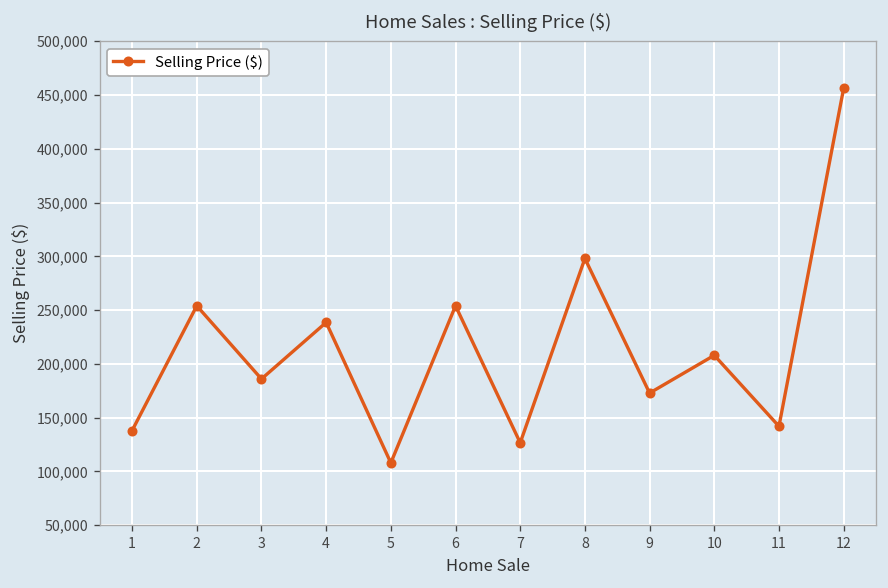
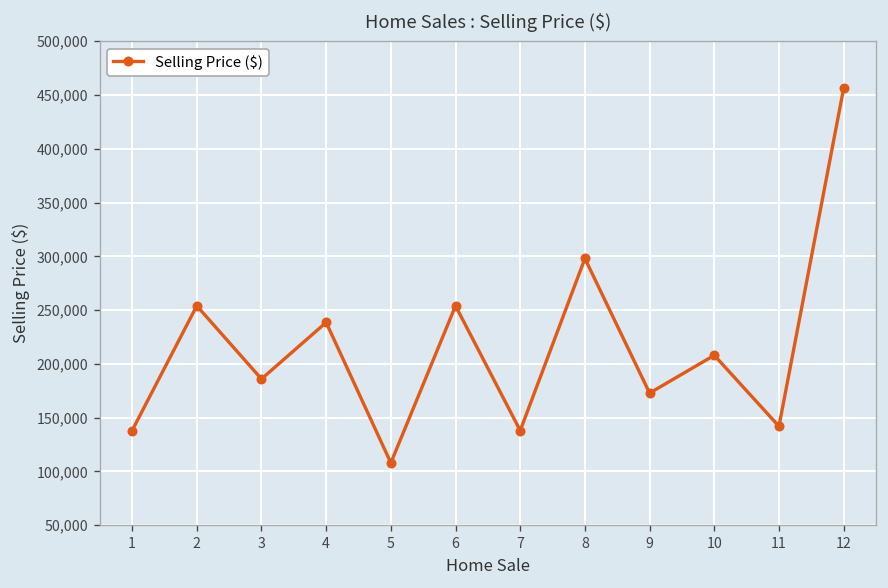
7: 130,000 -> 140,000
